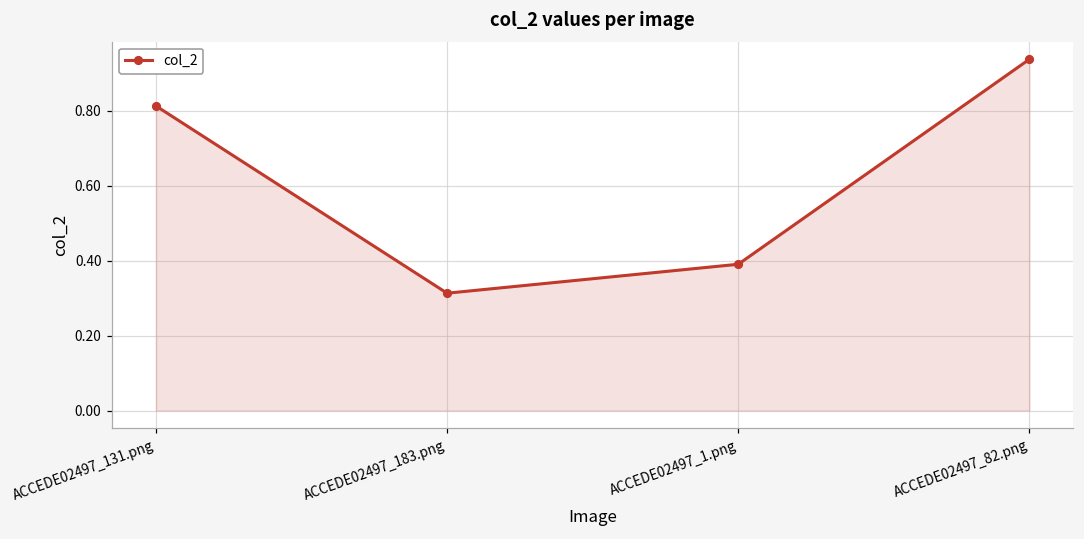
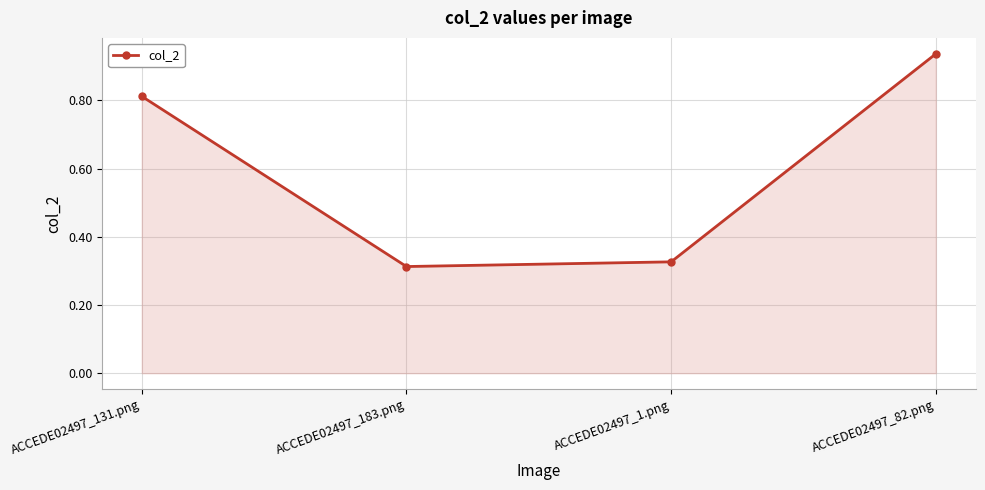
ACCEDE02497_1.png: 0.39 -> 0.33
